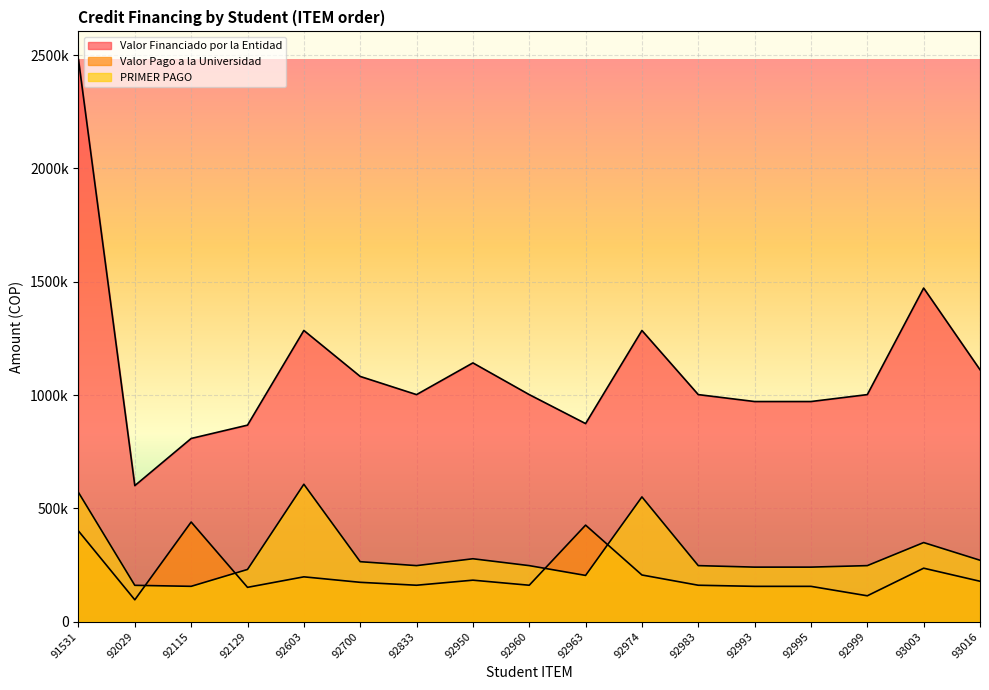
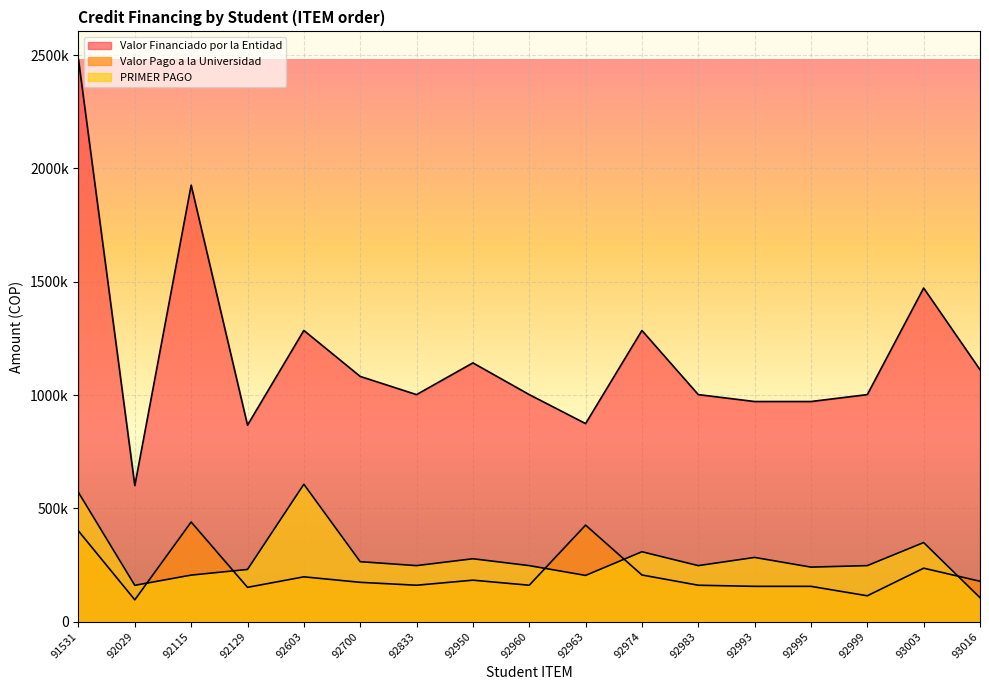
Valor Financiado por la Entidad, 92115: 810000 -> 1930000
PRIMER PAGO, 92115: 160000 -> 210000
PRIMER PAGO, 92974: 550000 -> 310000
PRIMER PAGO, 92993: 240000 -> 280000
PRIMER PAGO, 93016: 270000 -> 110000
